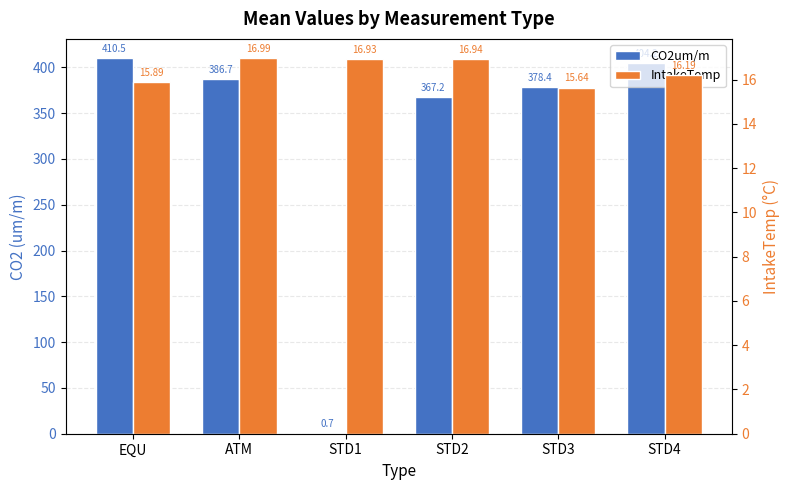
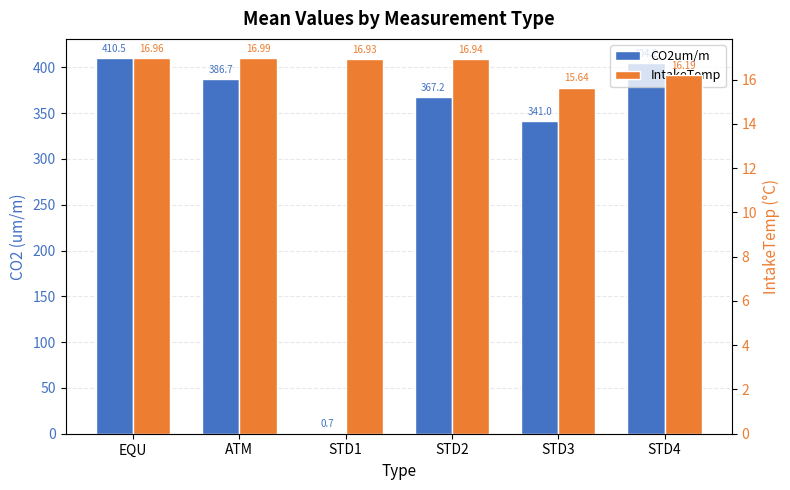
CO2um/m, STD3: 378.4 -> 341.0
IntakeTemp, EQU: 15.89 -> 16.96
